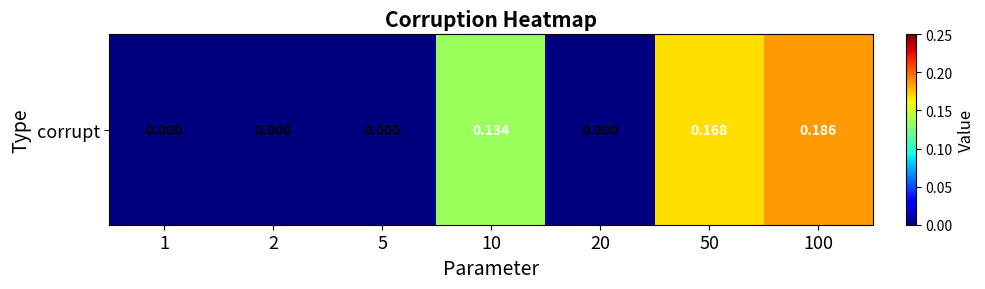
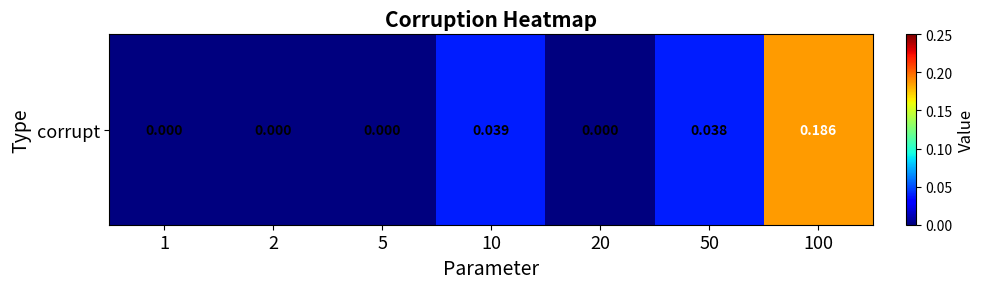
corrupt, 10: 0.134 -> 0.039
corrupt, 50: 0.168 -> 0.038
